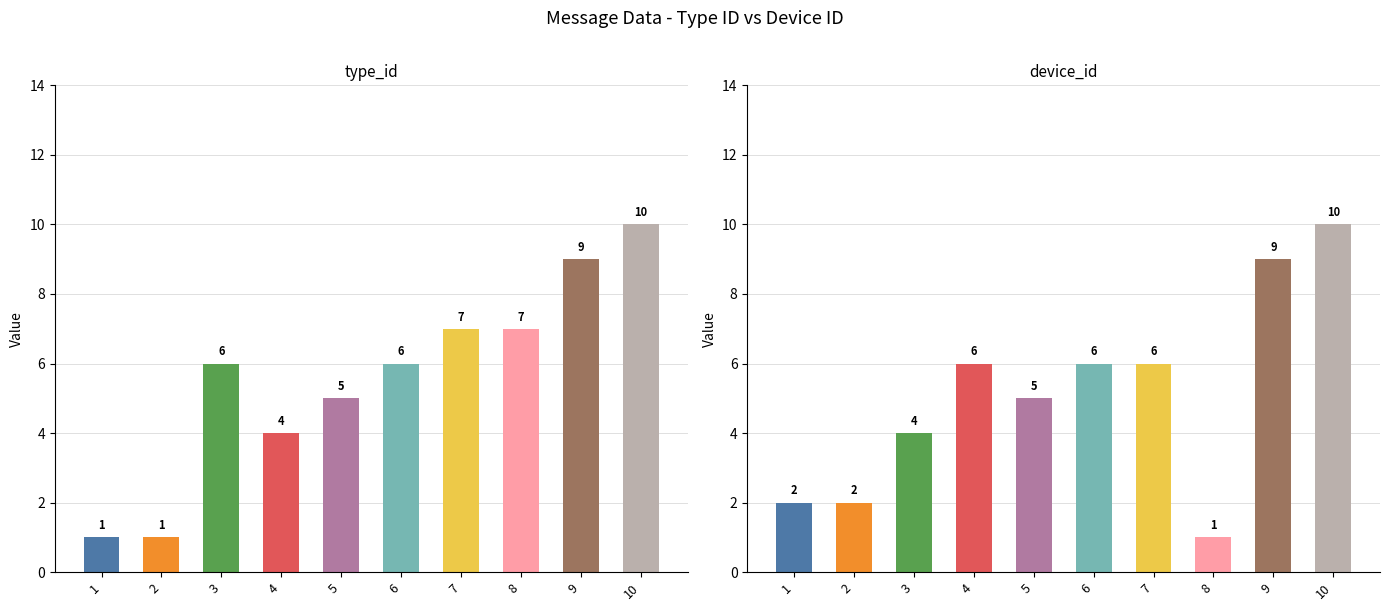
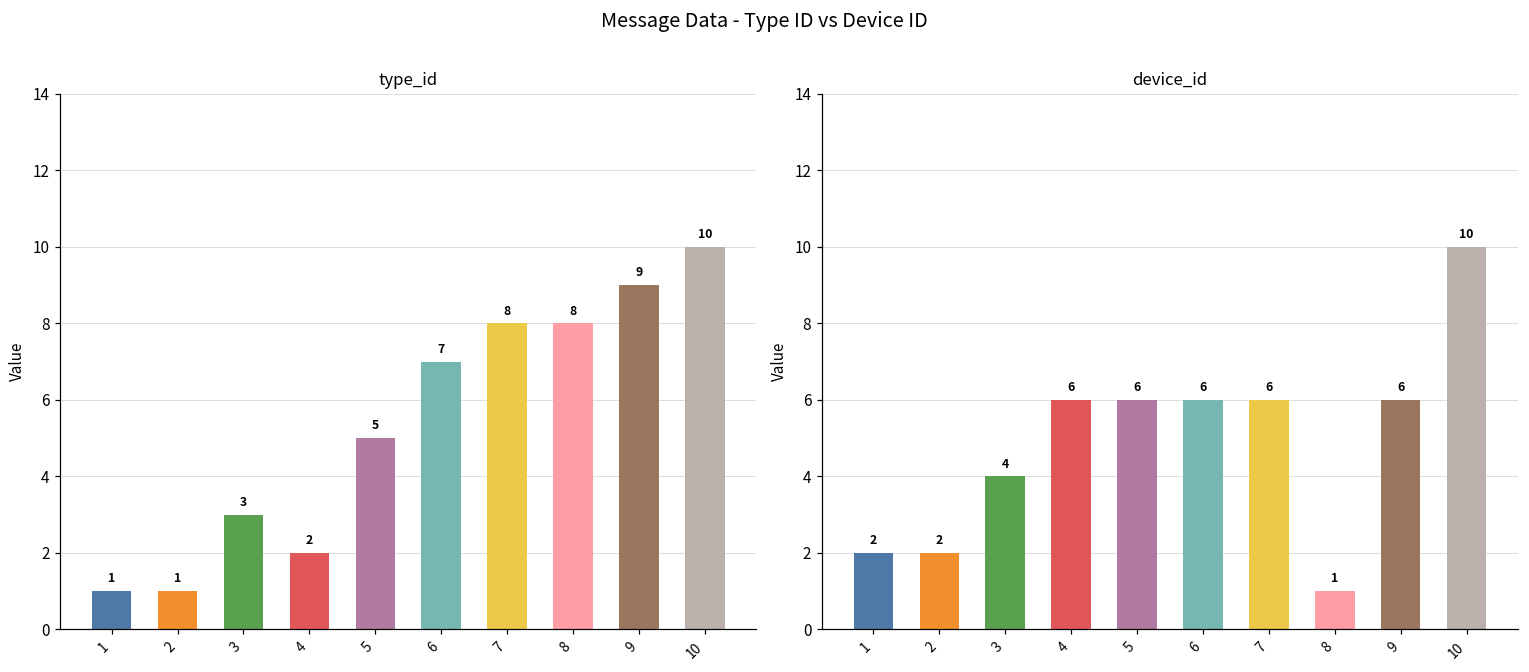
type_id, 3: 6 -> 3
type_id, 4: 4 -> 2
type_id, 6: 6 -> 7
type_id, 7: 7 -> 8
type_id, 8: 7 -> 8
device_id, 5: 5 -> 6
device_id, 9: 9 -> 6
